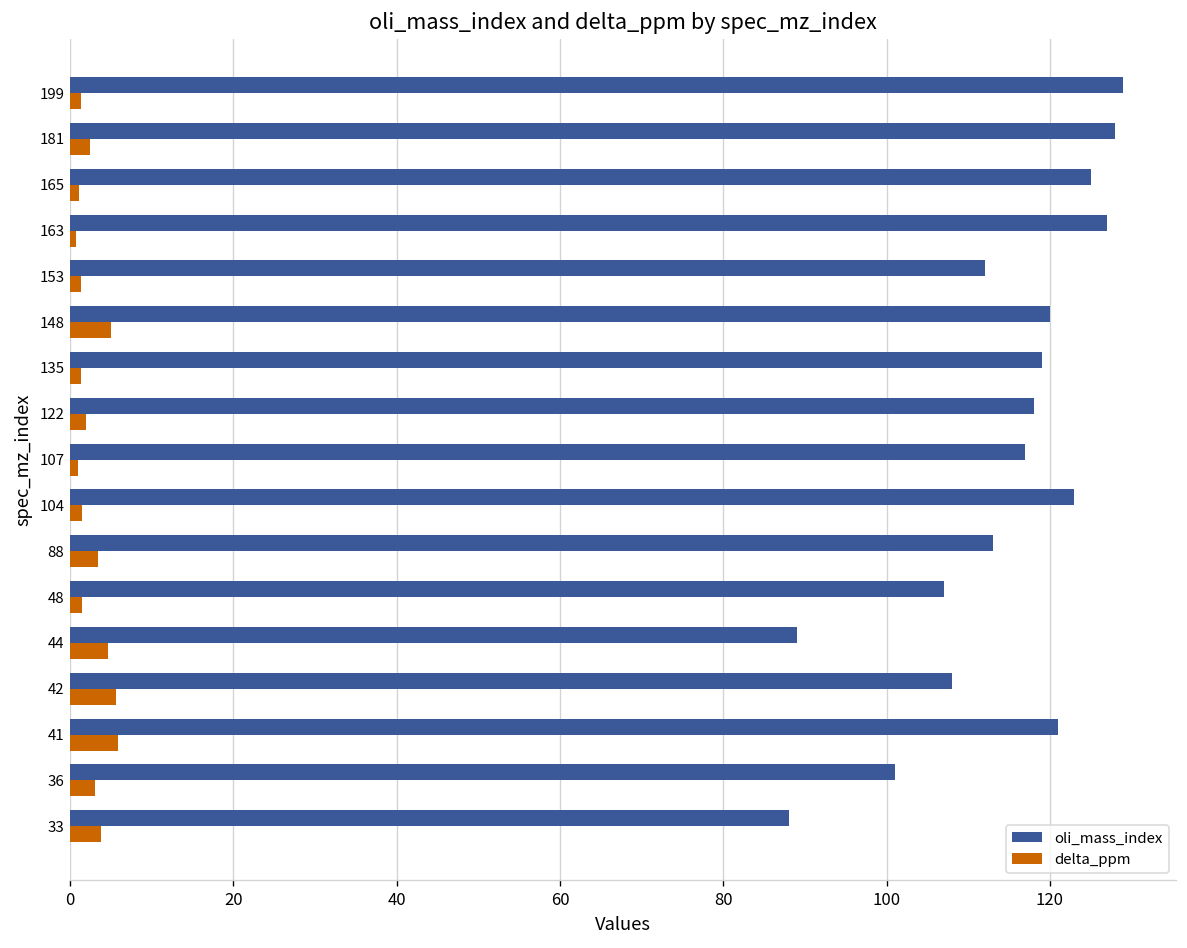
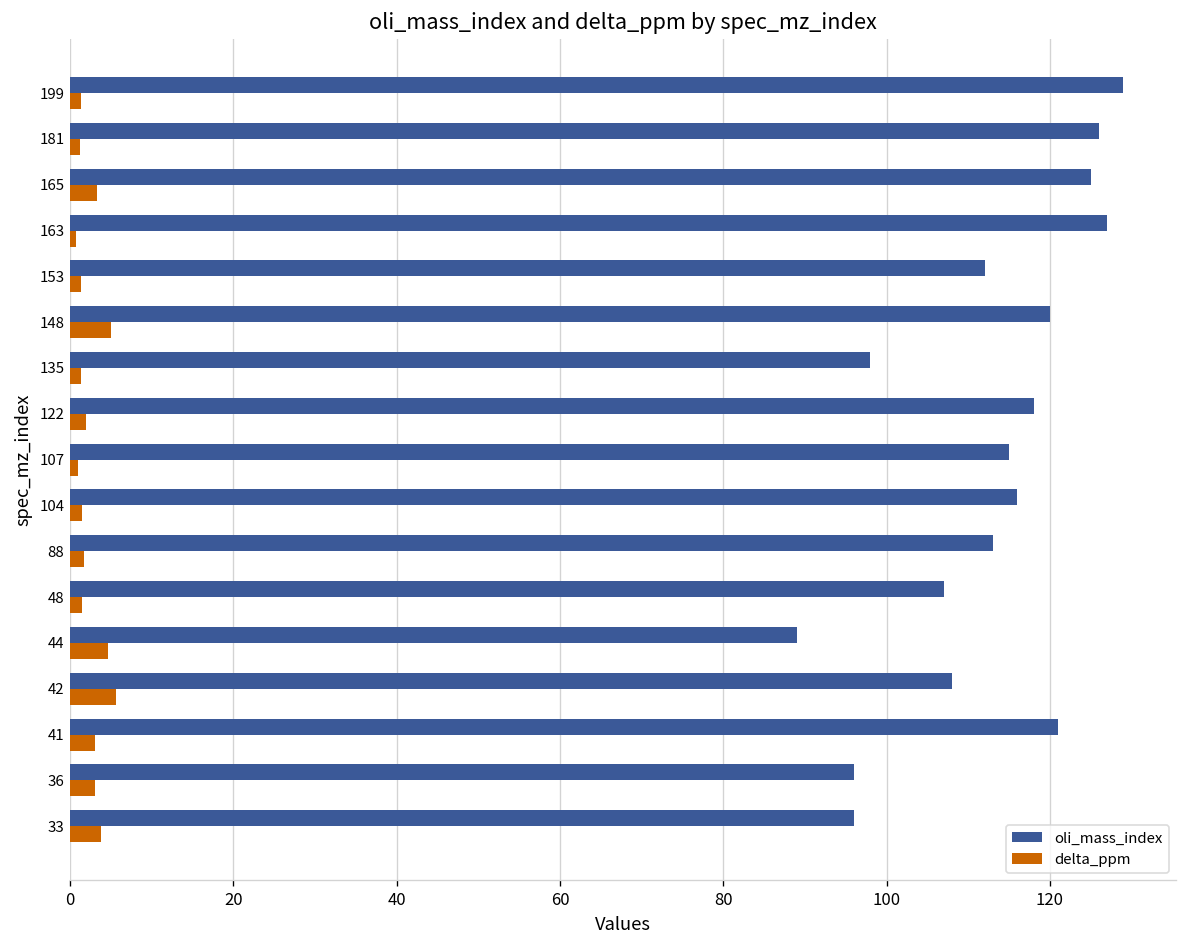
oli_mass_index, 181: 128 -> 126
delta_ppm, 181: 2 -> 1
delta_ppm, 165: 1 -> 3
oli_mass_index, 135: 119 -> 98
oli_mass_index, 107: 117 -> 115
oli_mass_index, 104: 123 -> 116
delta_ppm, 88: 3 -> 2
delta_ppm, 41: 6 -> 3
oli_mass_index, 36: 101 -> 96
oli_mass_index, 33: 88 -> 96
